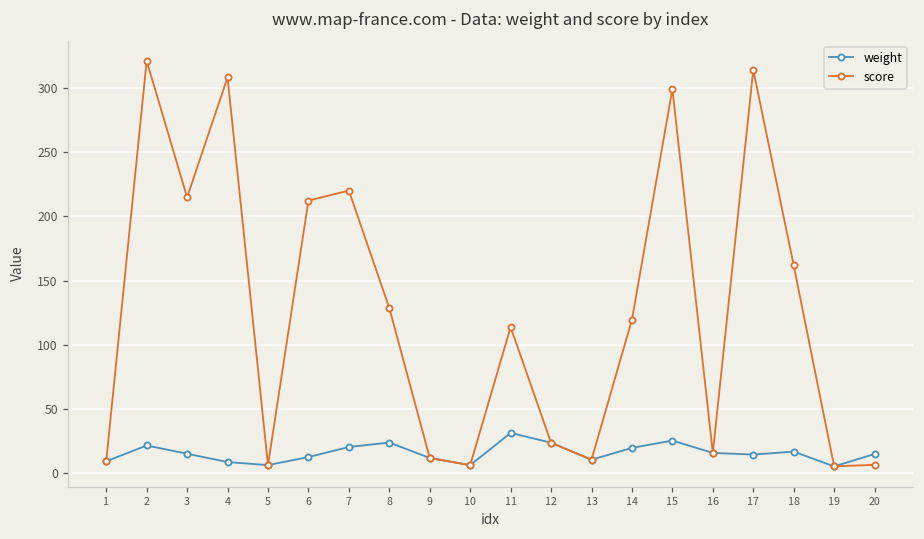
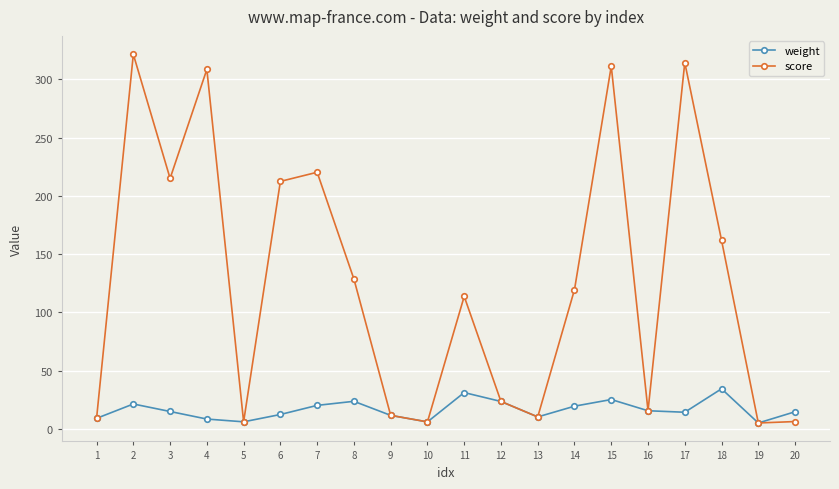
score, 15: 299 -> 311
weight, 18: 17 -> 34
